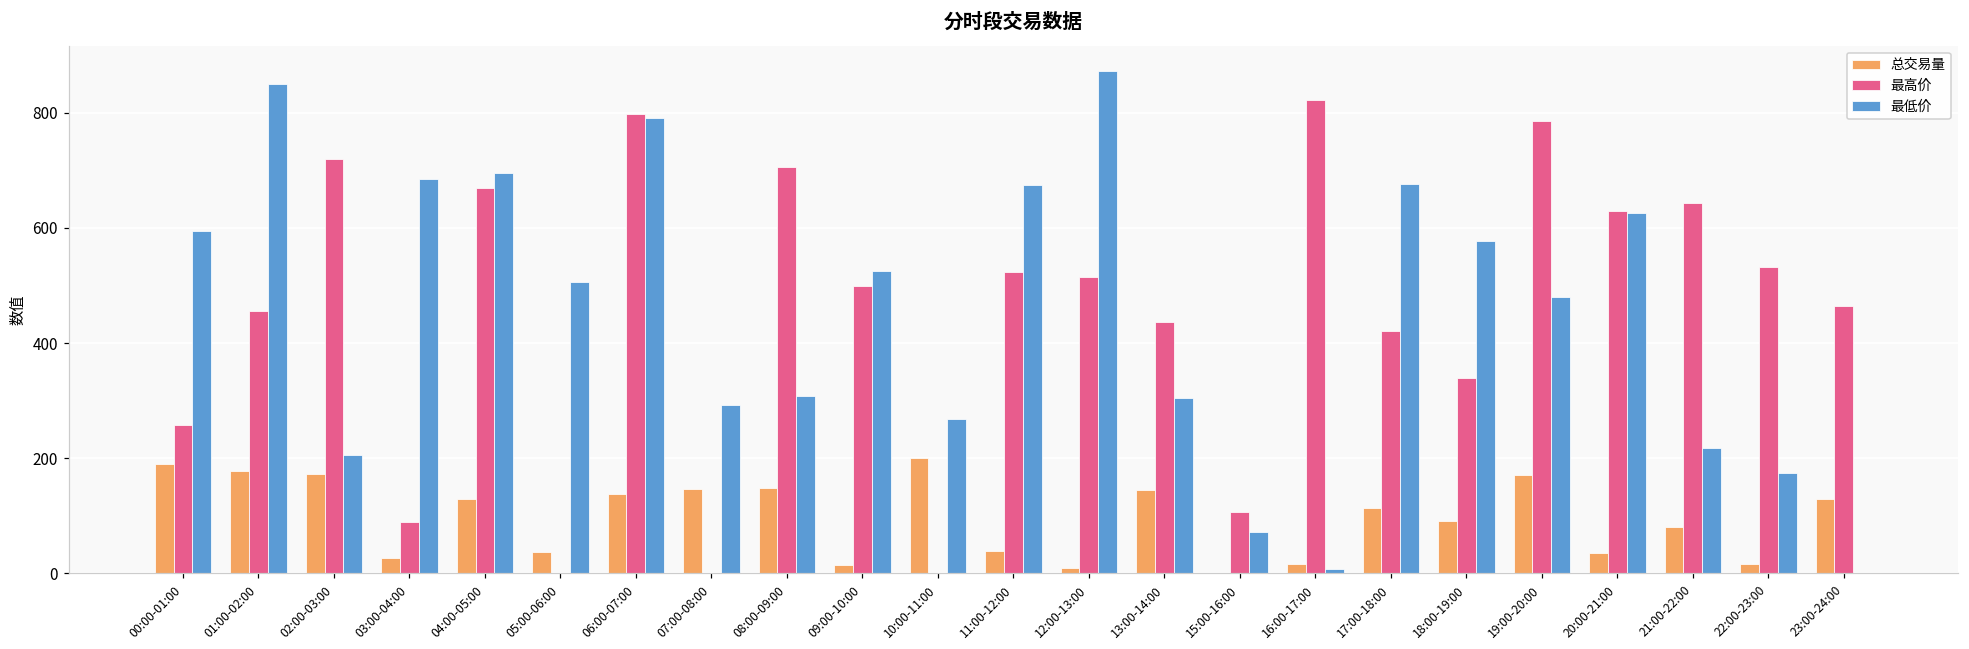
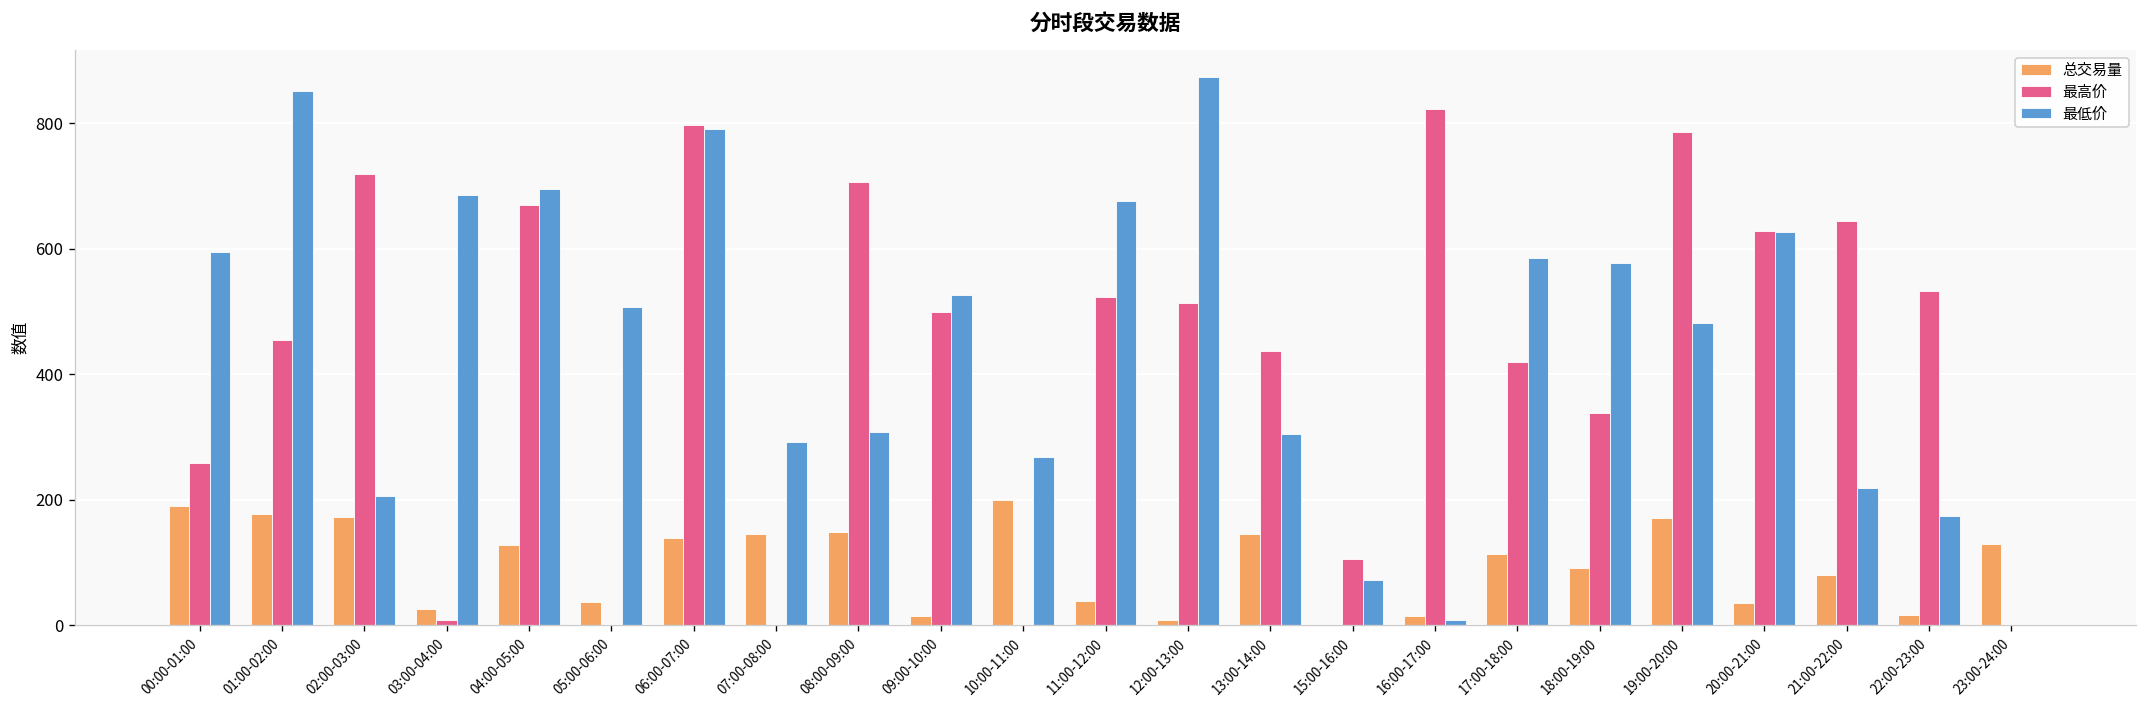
最高价, 03:00-04:00: 90 -> 10
最低价, 17:00-18:00: 680 -> 590
最高价, 23:00-24:00: 470 -> 0
